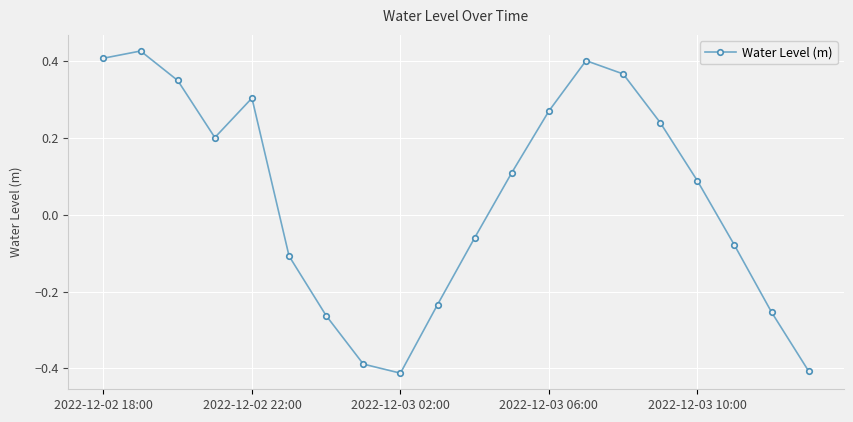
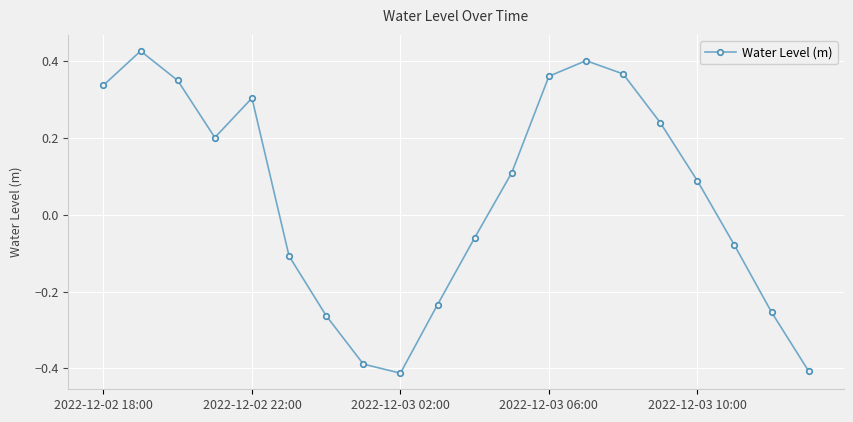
2022-12-02 18:00: 0.41 -> 0.34
2022-12-03 06:00: 0.27 -> 0.36
